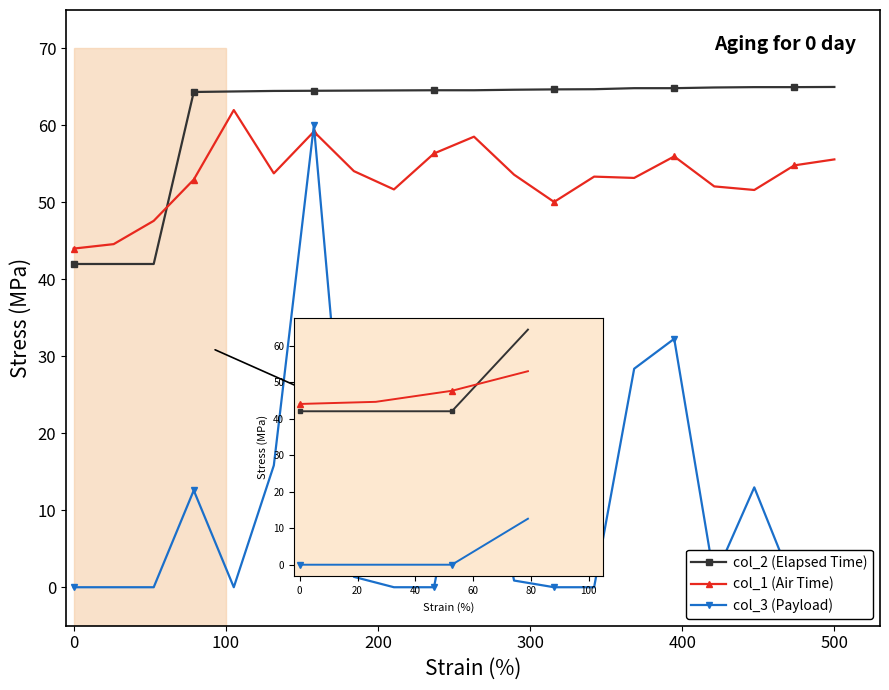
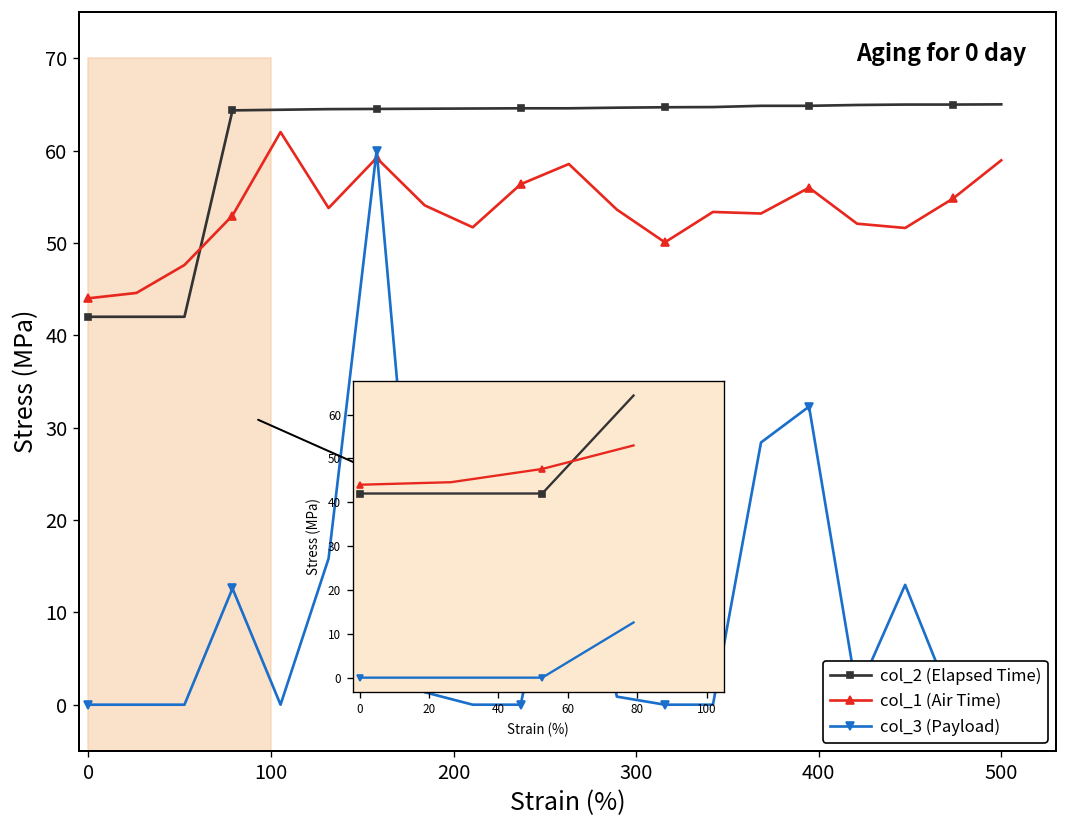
col_1 (Air Time), 500: 56 -> 59
